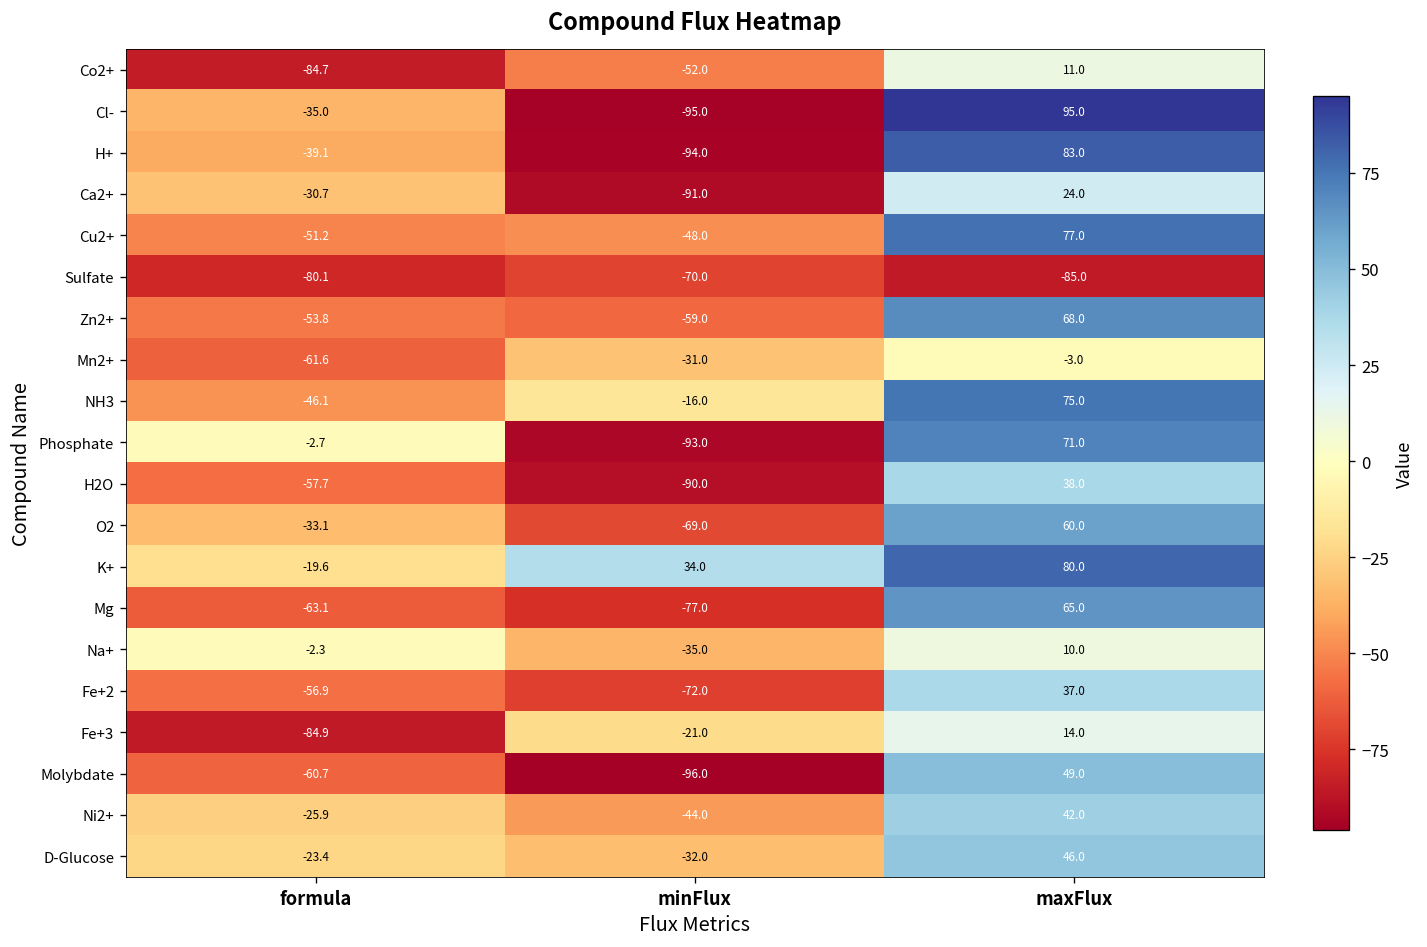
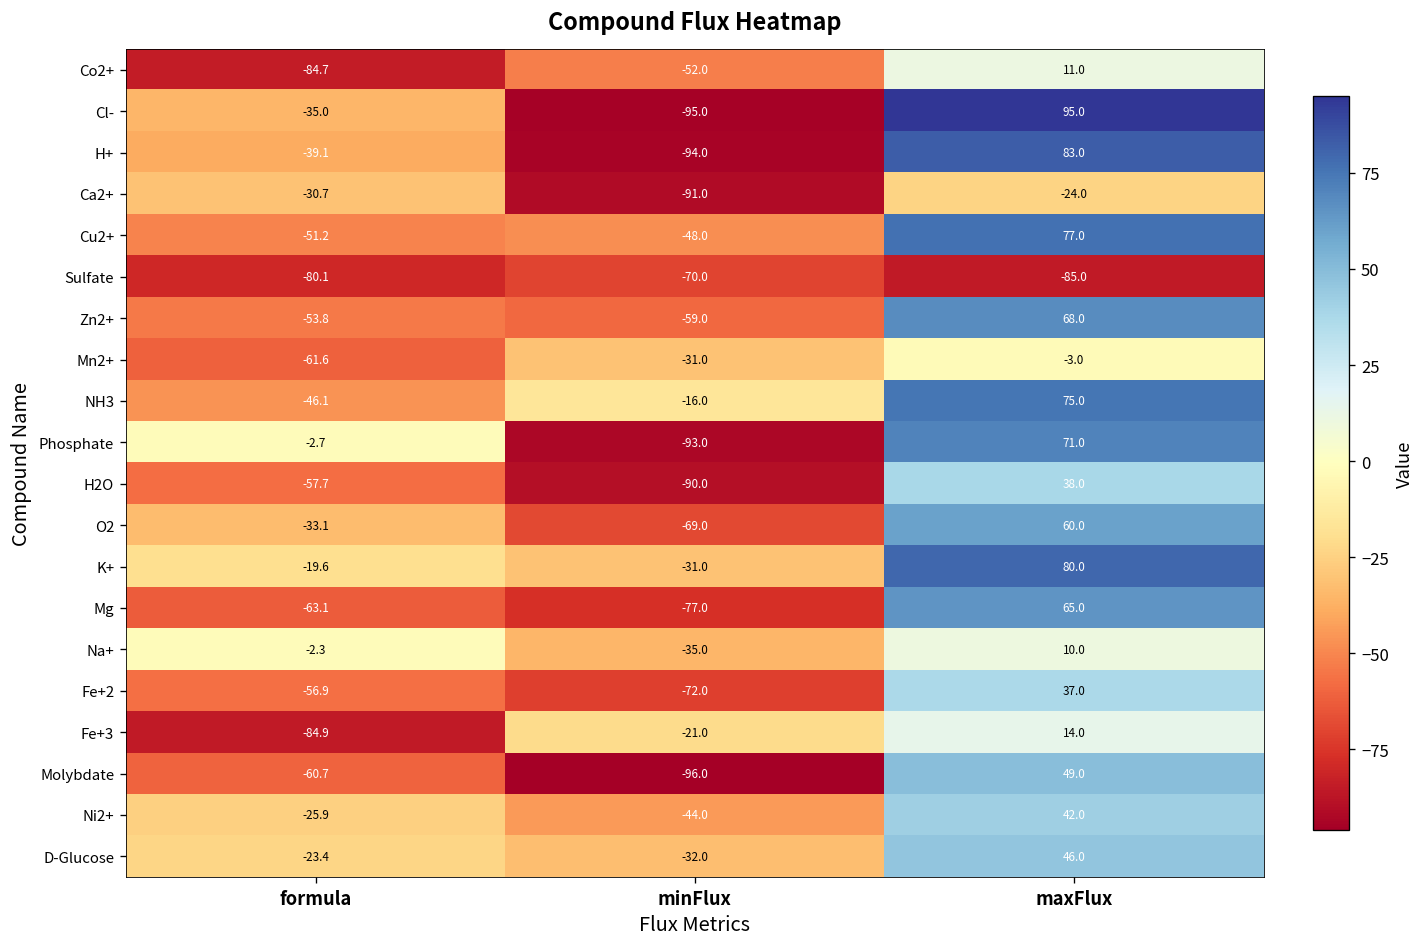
Ca2+, maxFlux: 24.0 -> -24.0
K+, minFlux: 34.0 -> -31.0
